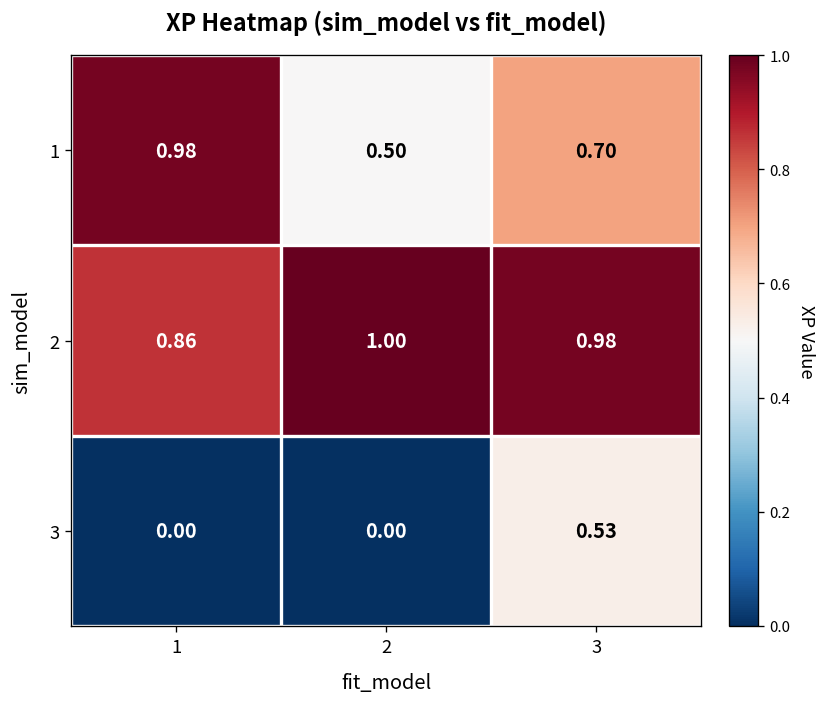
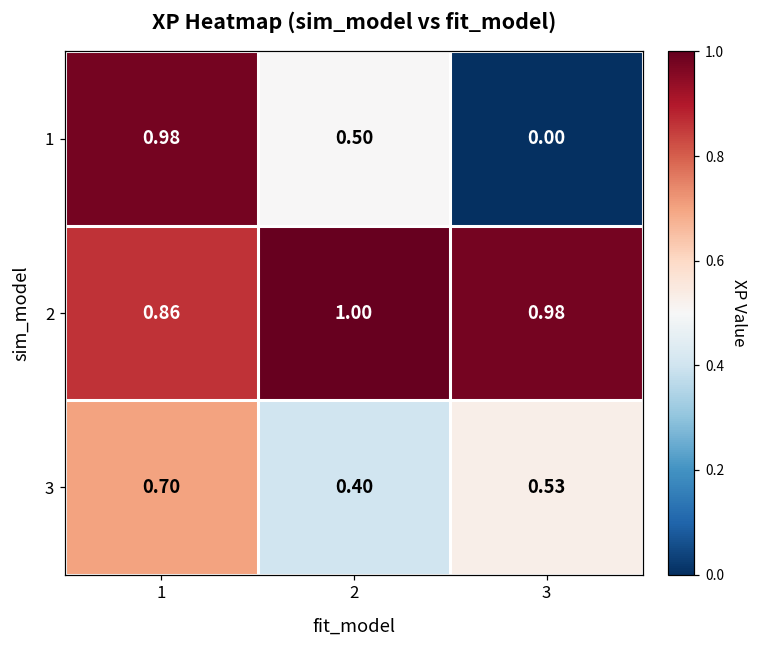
1, 3: 0.70 -> 0.00
3, 1: 0.00 -> 0.70
3, 2: 0.00 -> 0.40
